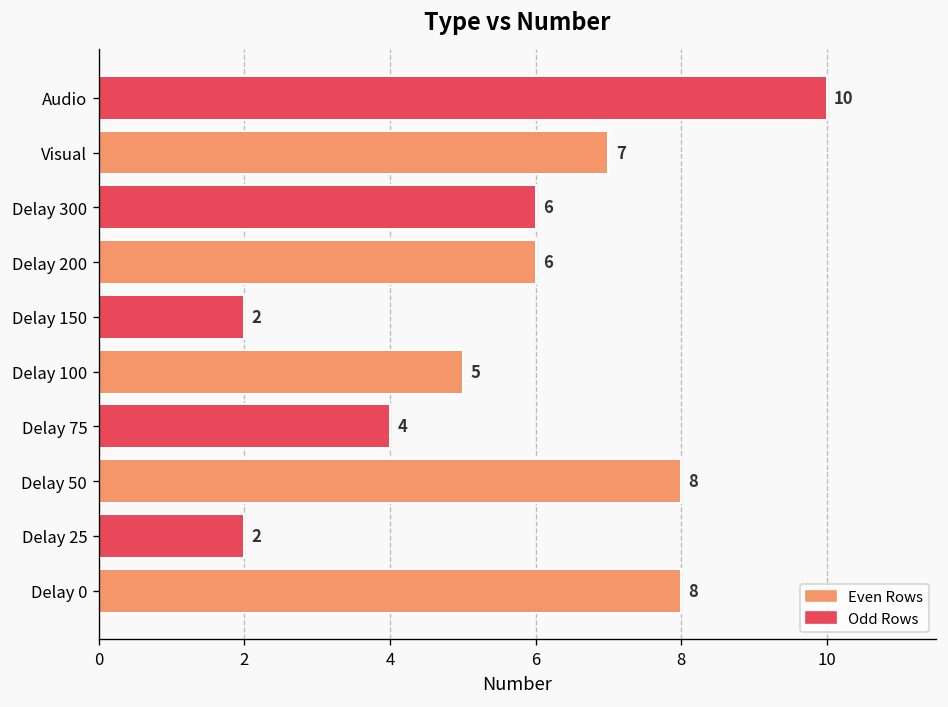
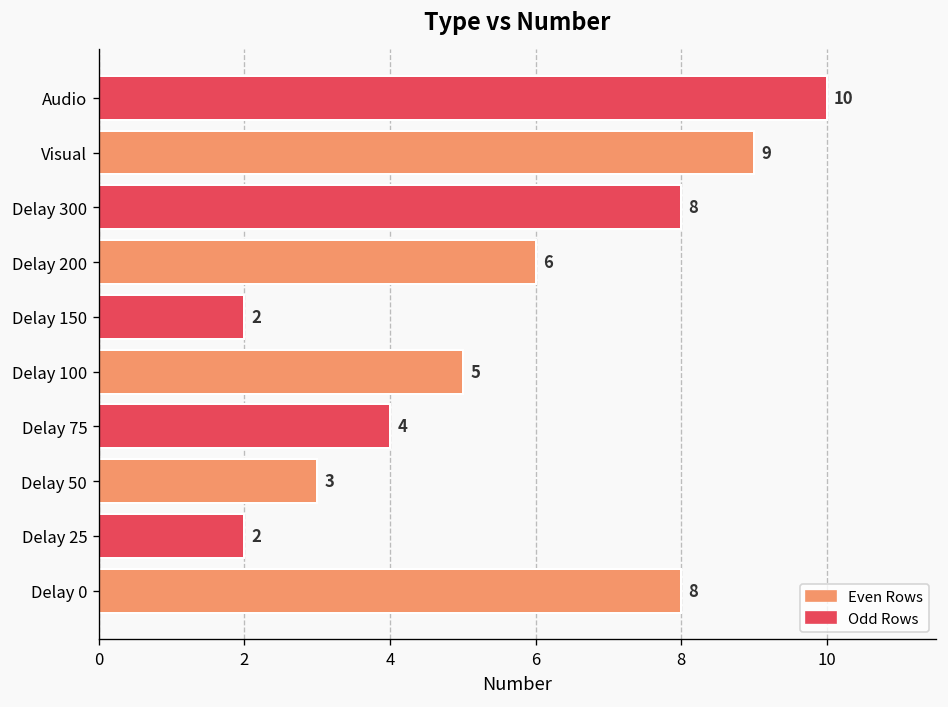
Visual: 7 -> 9
Delay 300: 6 -> 8
Delay 50: 8 -> 3
